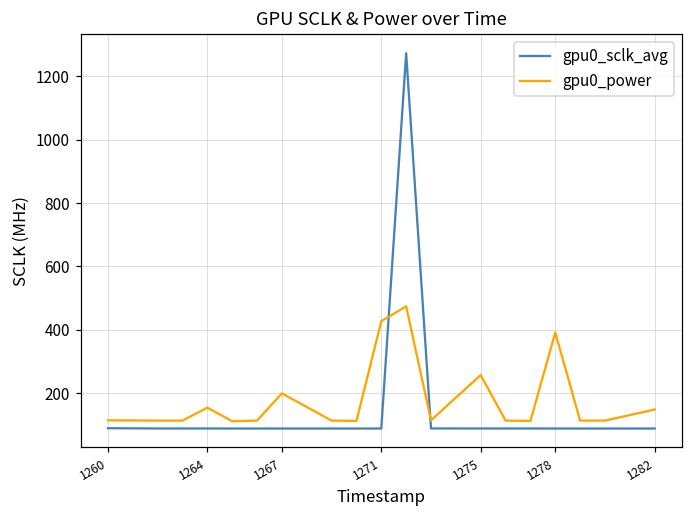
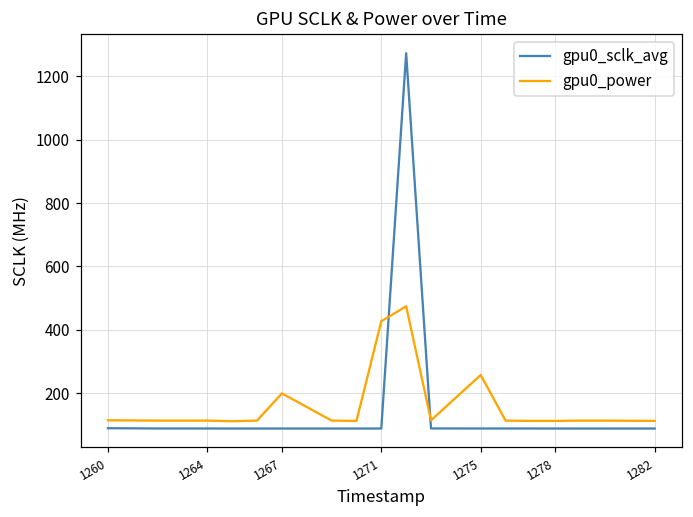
gpu0_power, 1264: 150 -> 110
gpu0_power, 1278: 390 -> 110
gpu0_power, 1282: 150 -> 110
